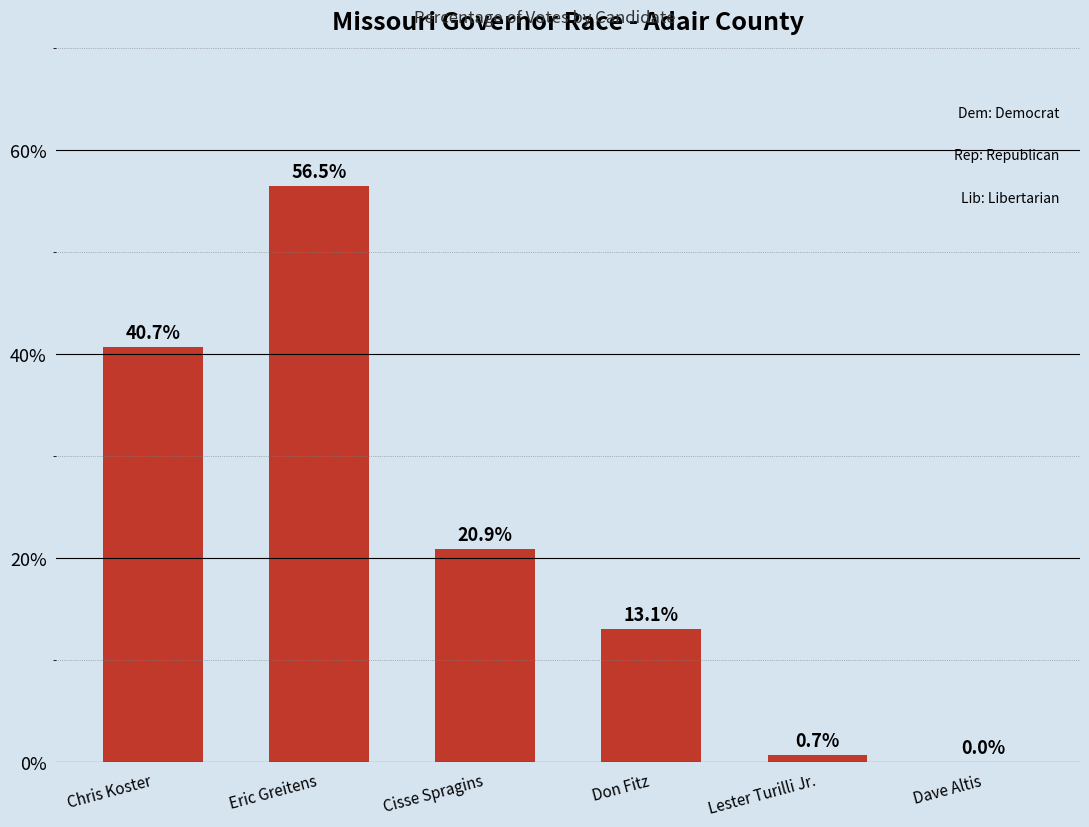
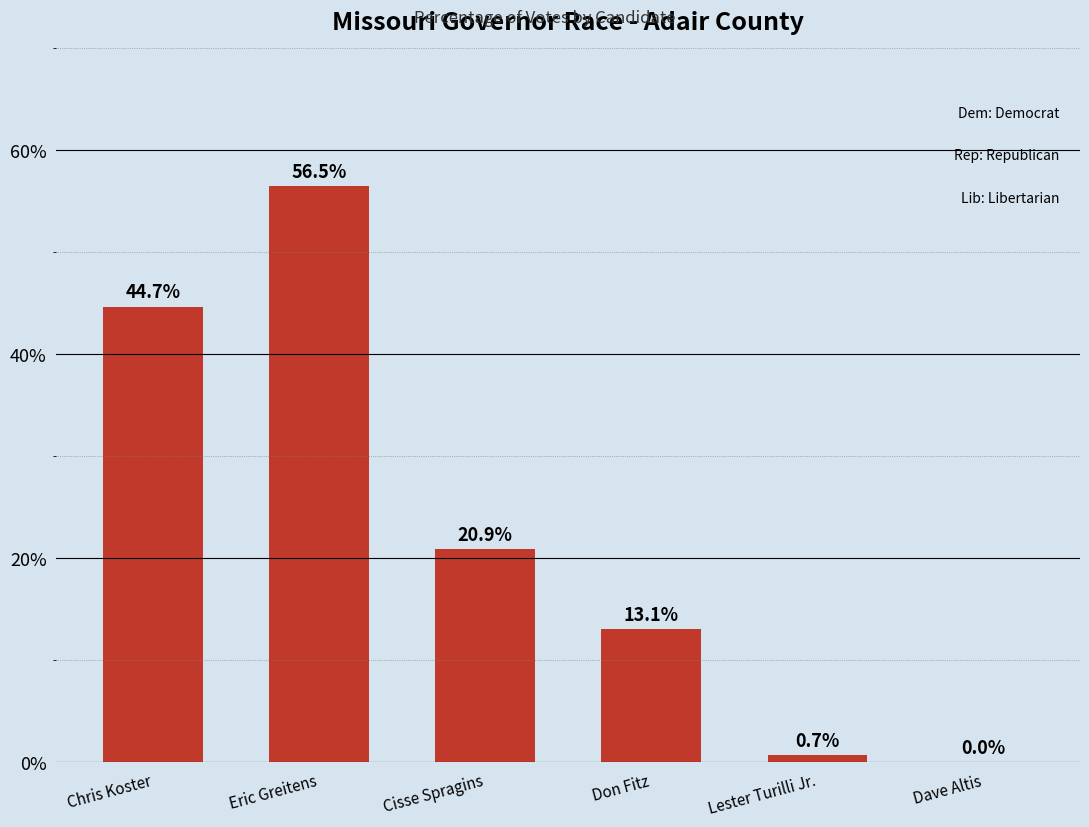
Chris Koster: 40.7% -> 44.7%
